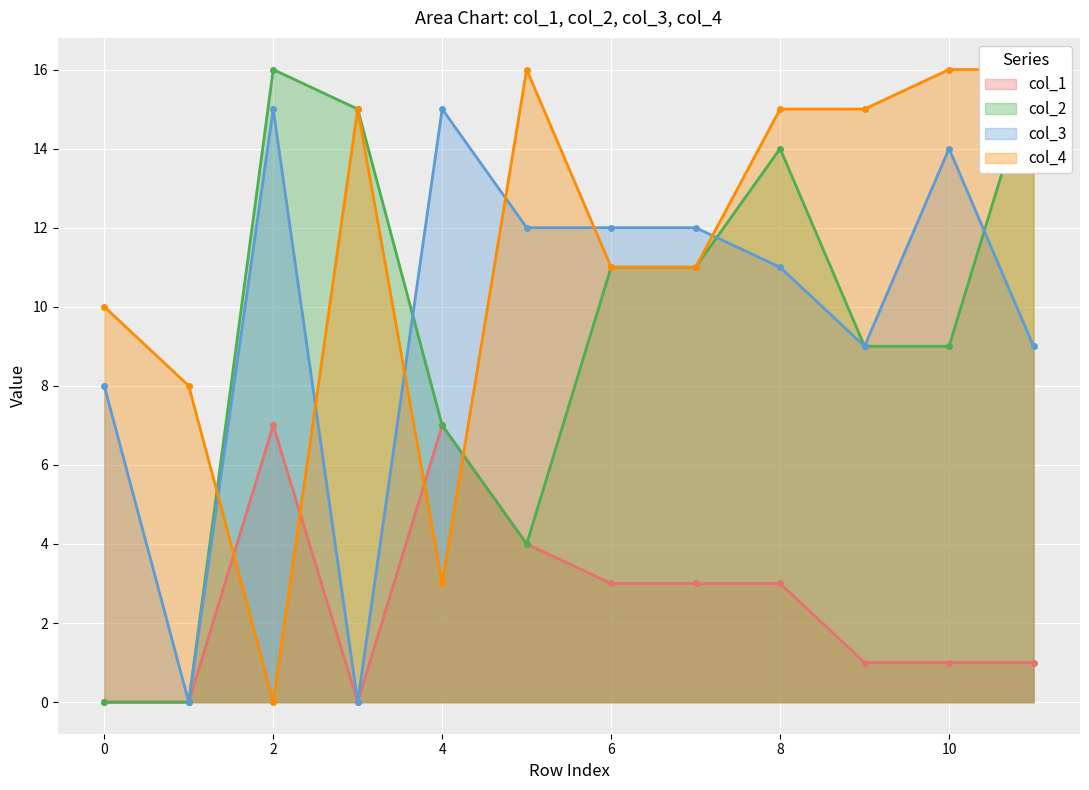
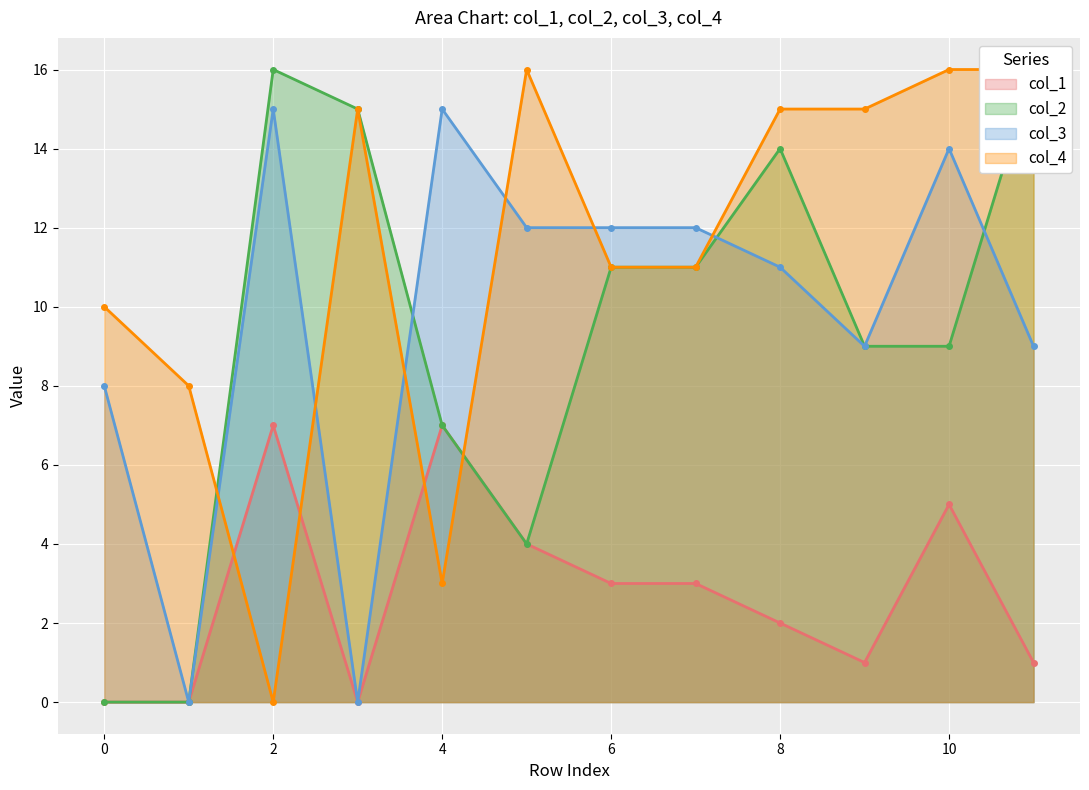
col_1, 8: 3 -> 2
col_1, 10: 1 -> 5
